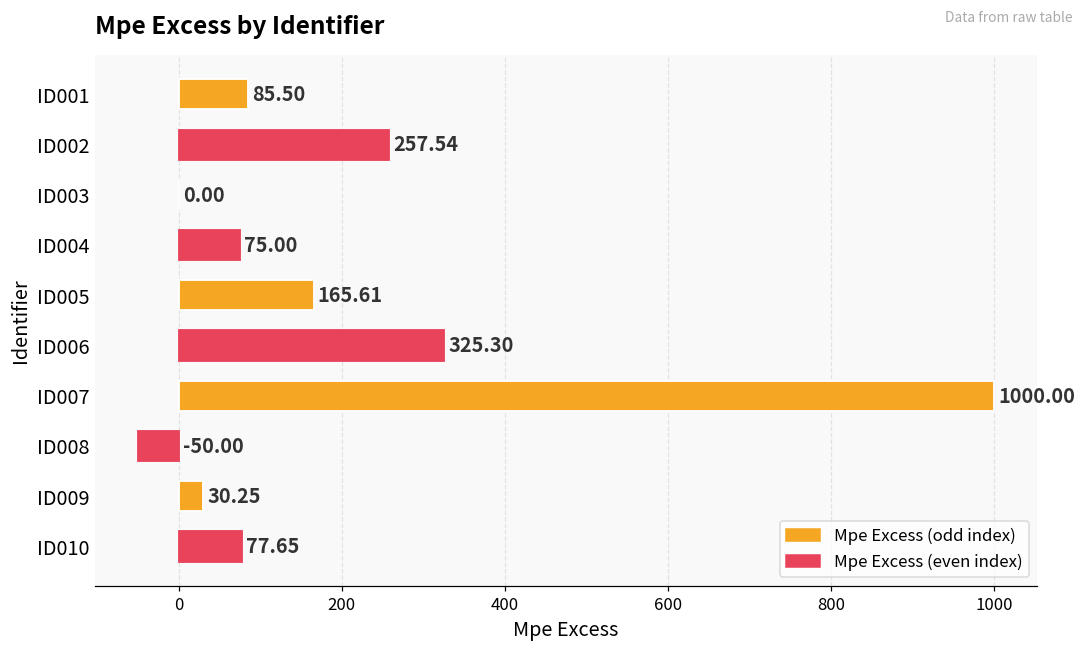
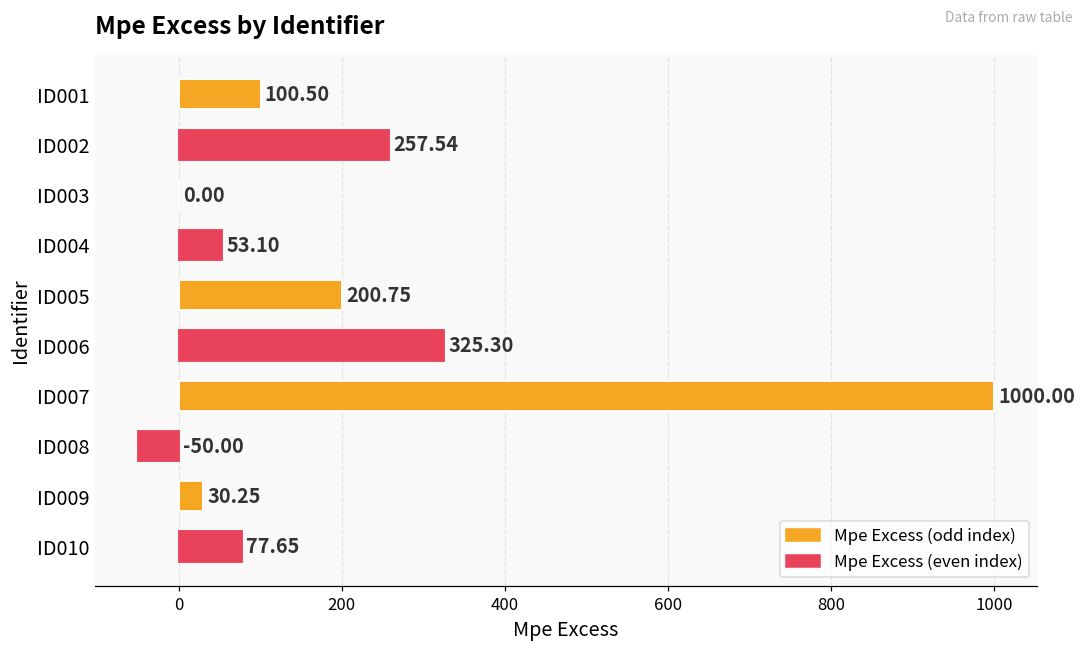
ID001: 85.50 -> 100.50
ID004: 75.00 -> 53.10
ID005: 165.61 -> 200.75
